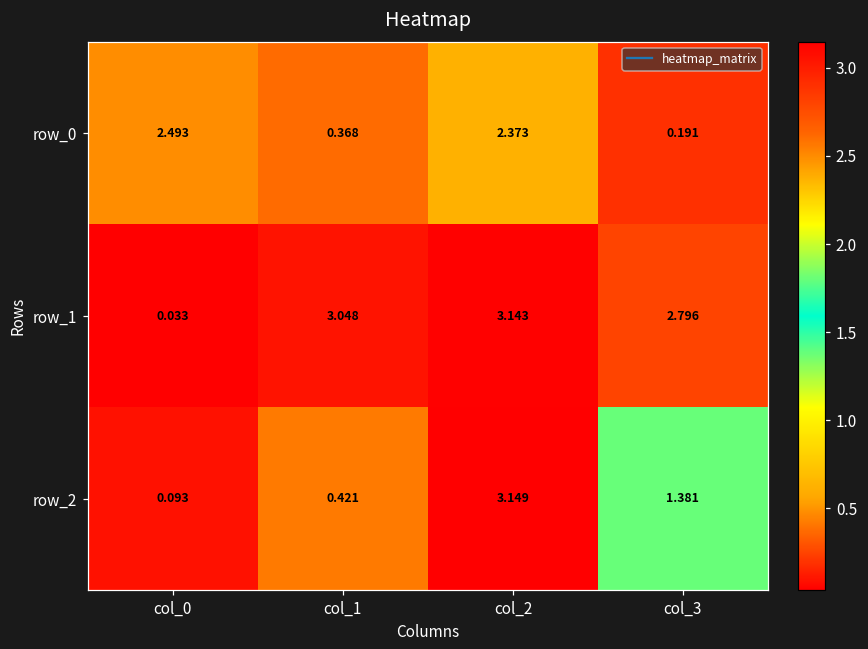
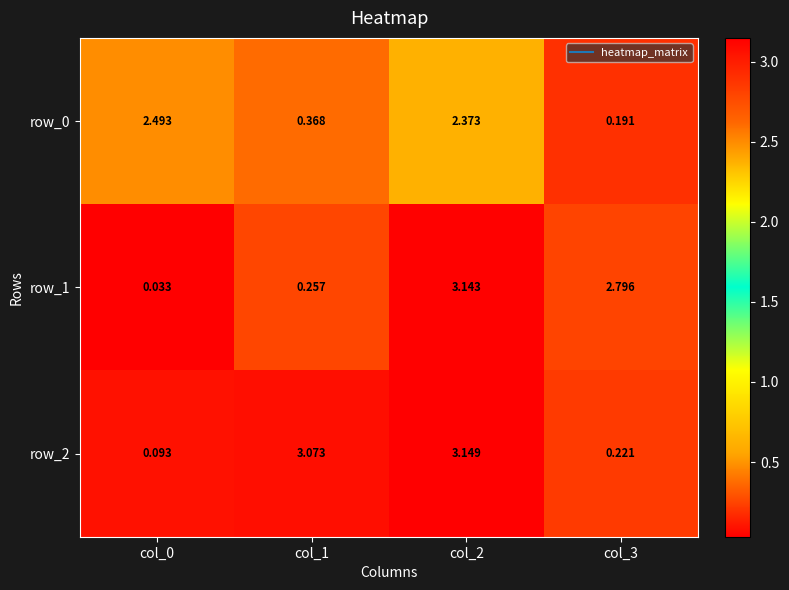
row_1, col_1: 3.048 -> 0.257
row_2, col_1: 0.421 -> 3.073
row_2, col_3: 1.381 -> 0.221
